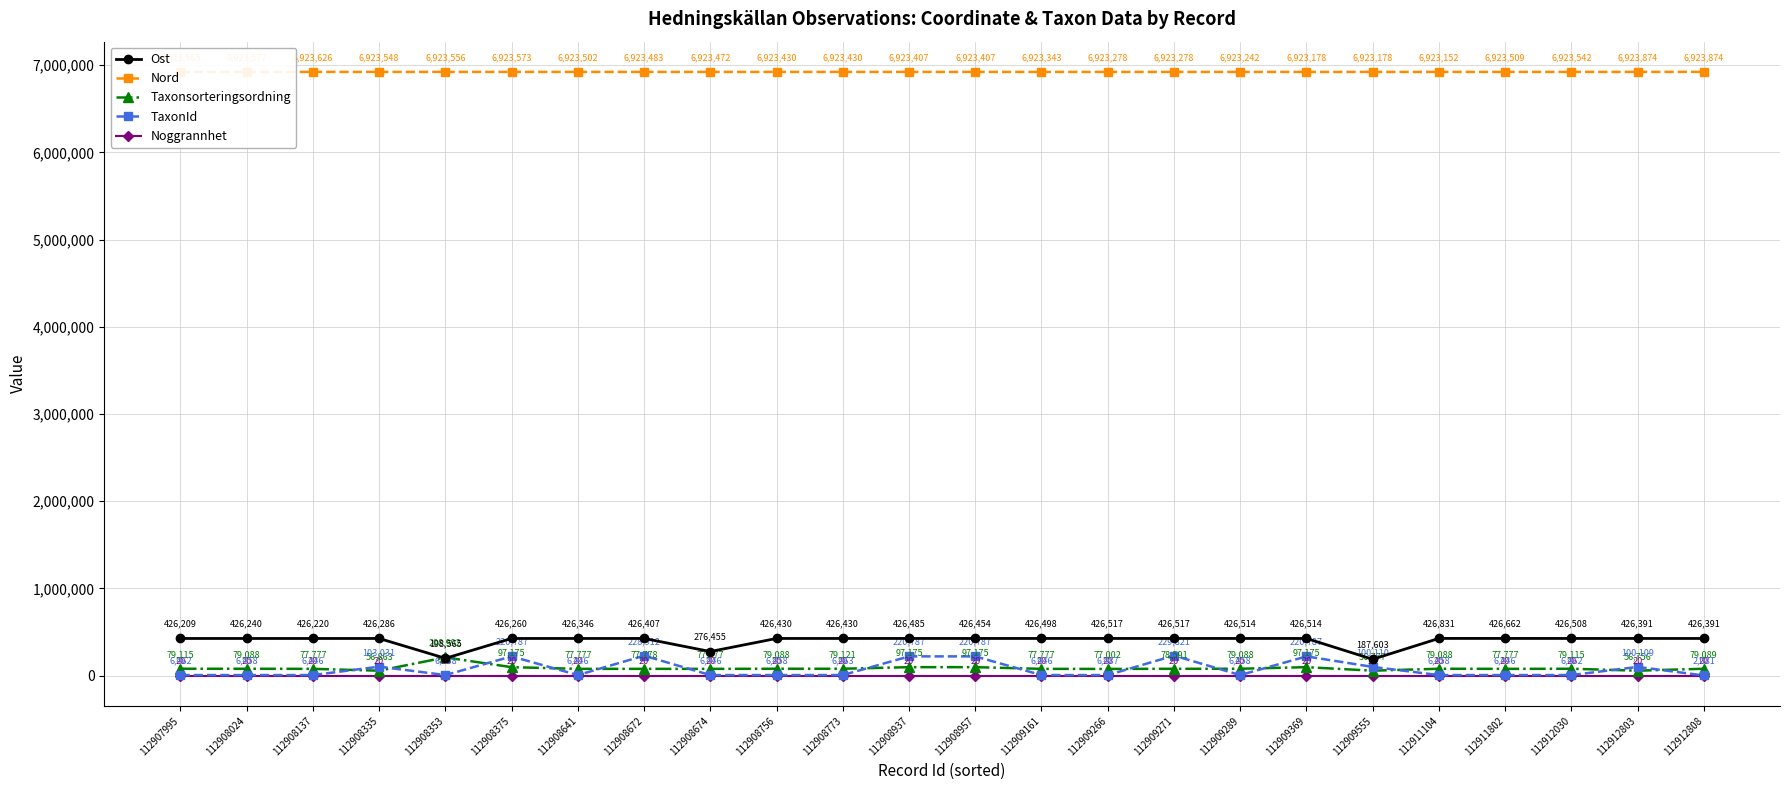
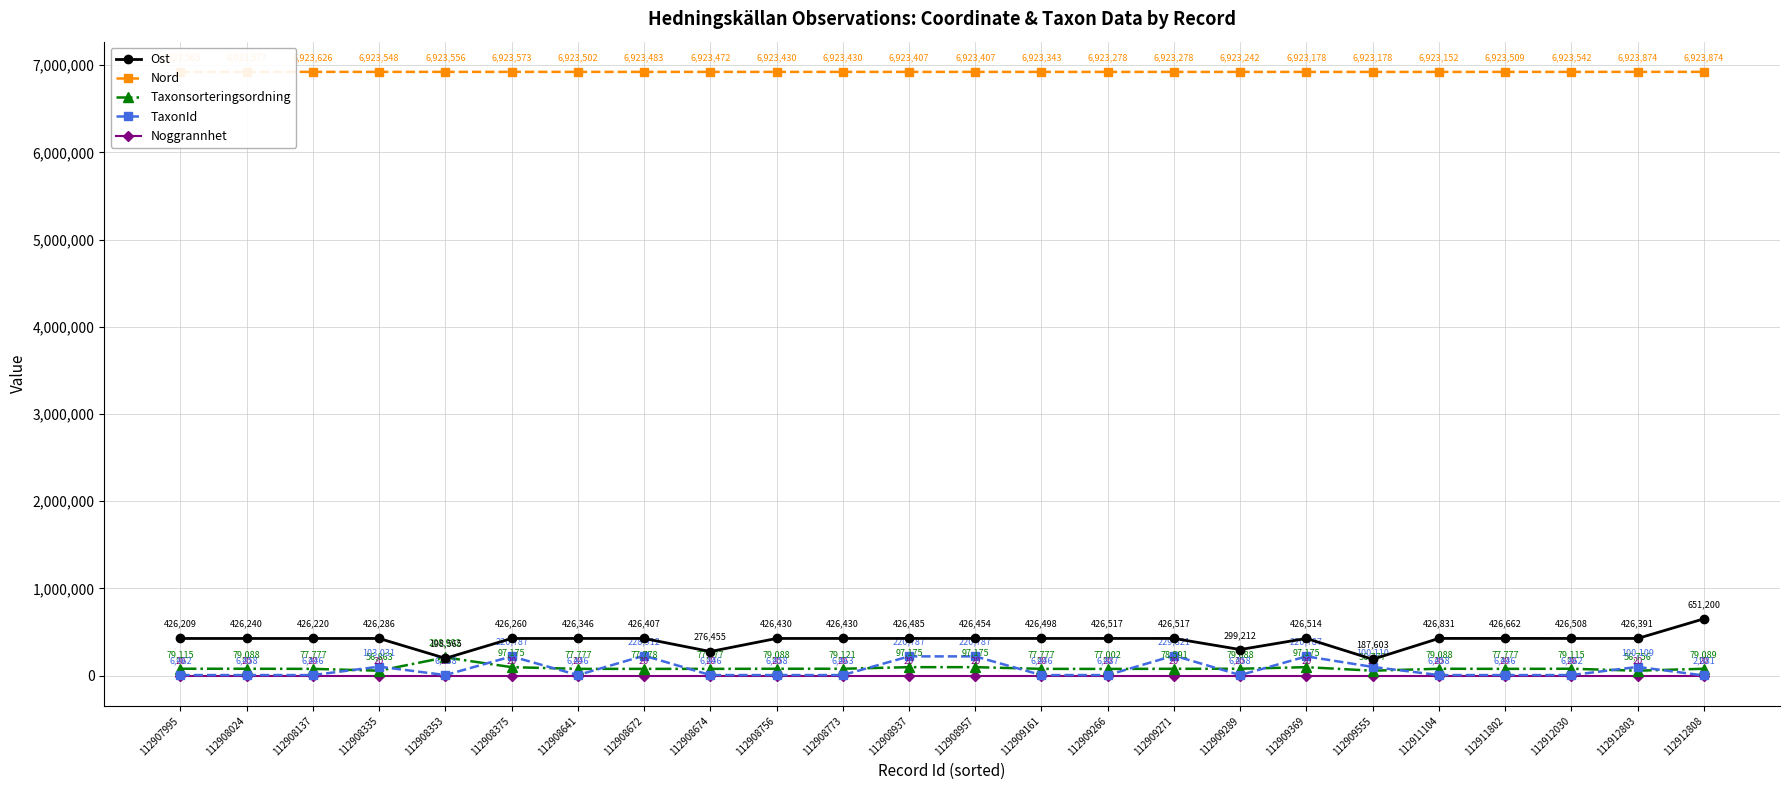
Ost, 112909289: 426,514 -> 299,212
Ost, 112912808: 426,391 -> 651,200
